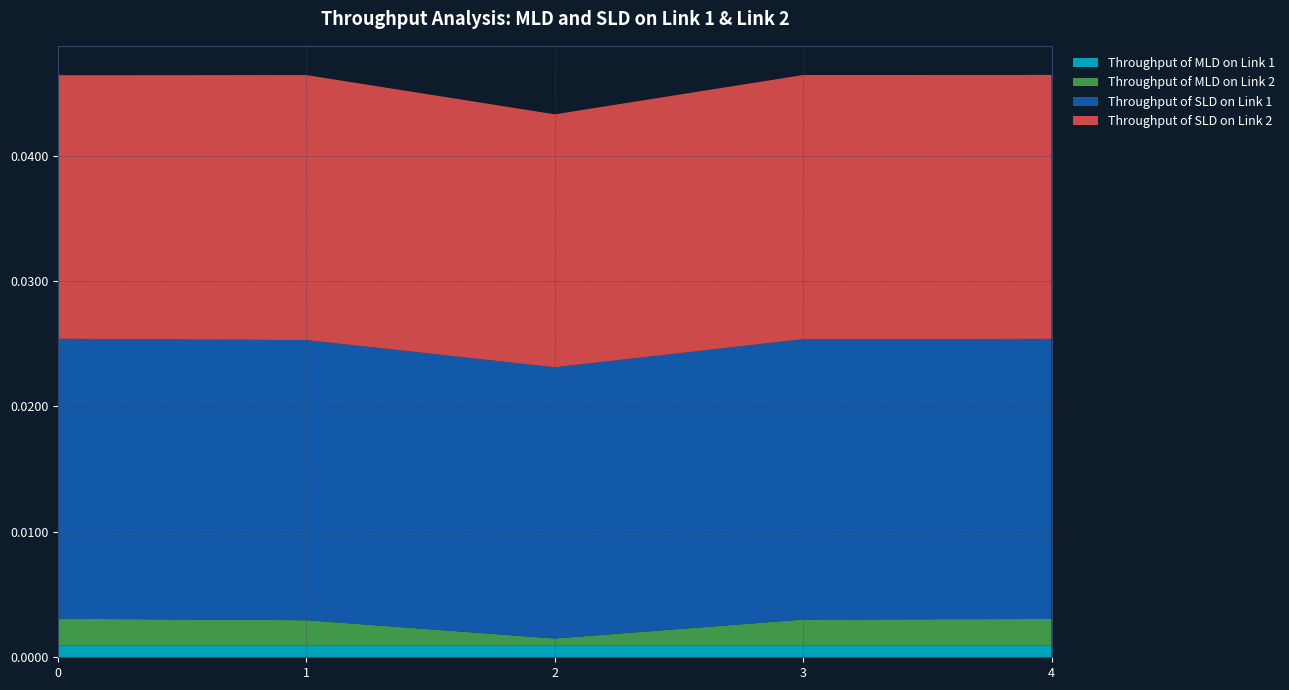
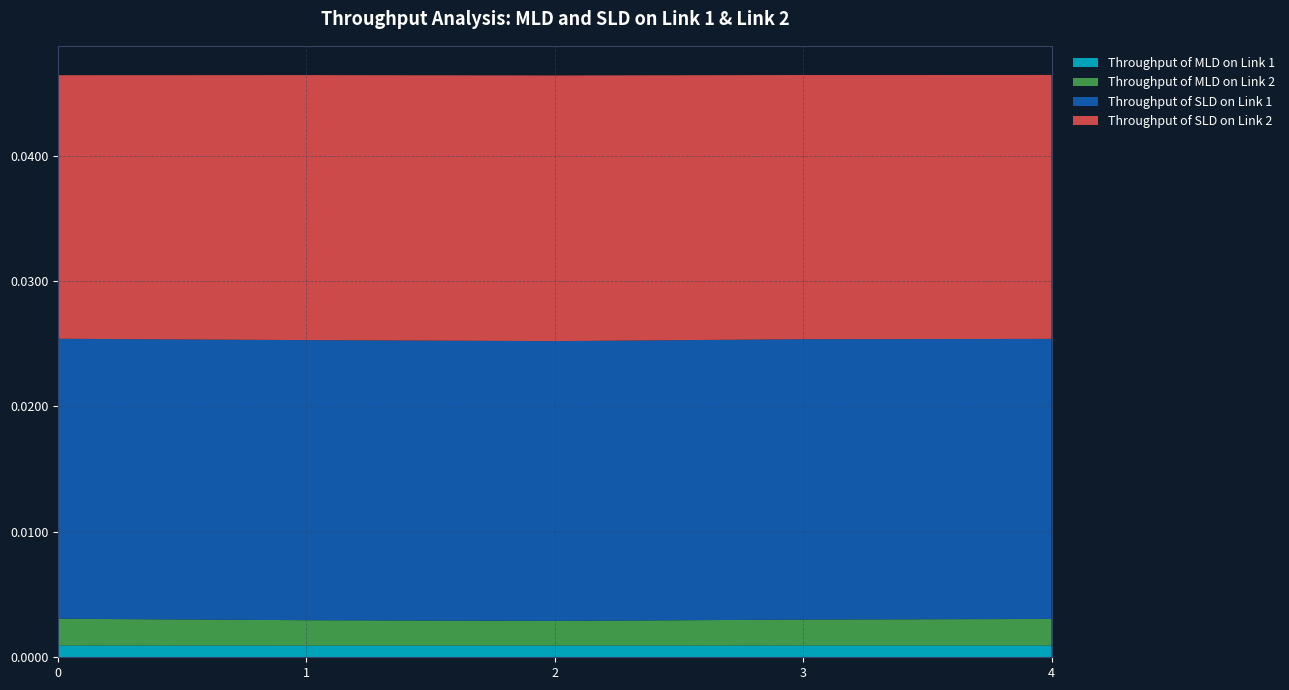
Throughput of MLD on Link 2, 2: 0.0006 -> 0.0020
Throughput of SLD on Link 1, 2: 0.0216 -> 0.0223
Throughput of SLD on Link 2, 2: 0.0202 -> 0.0212
